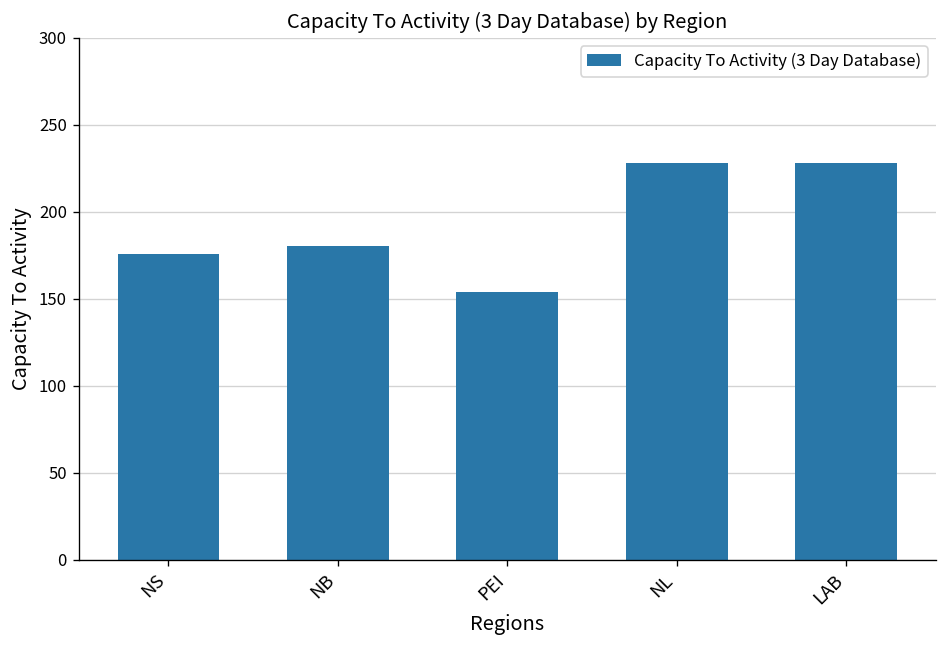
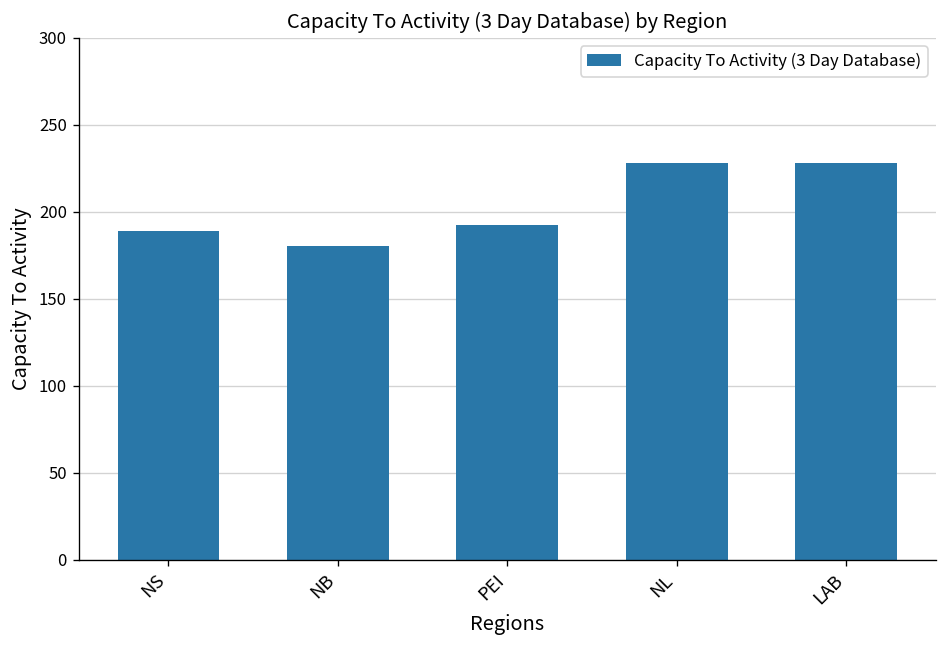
NS: 176 -> 189
PEI: 154 -> 193
